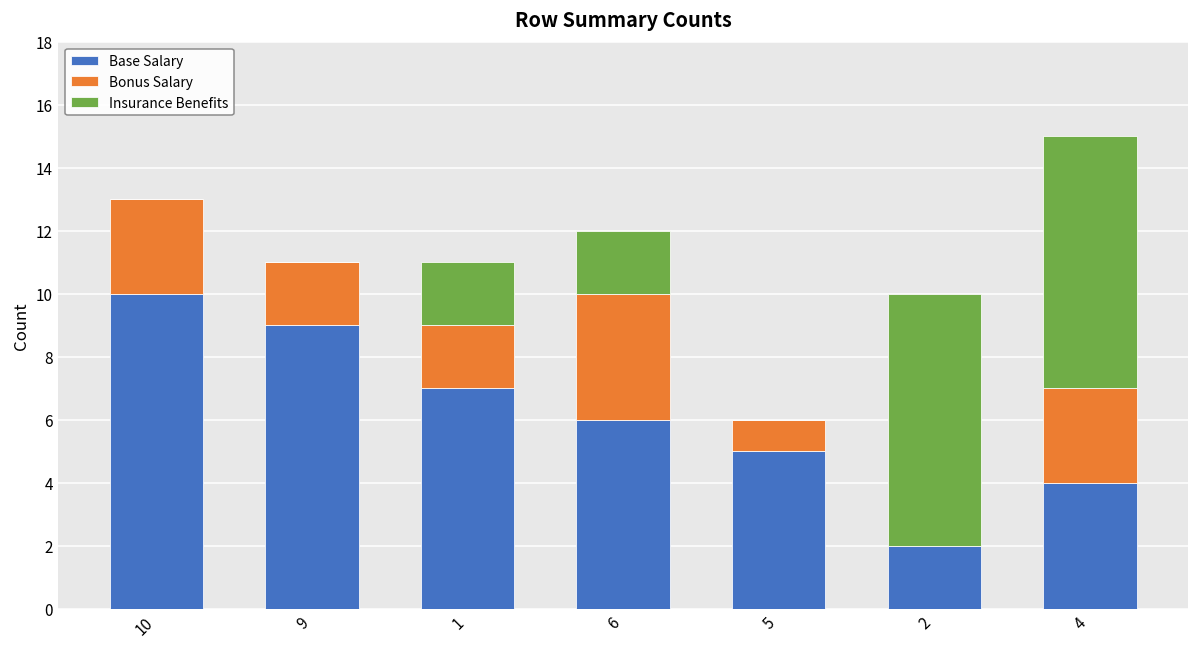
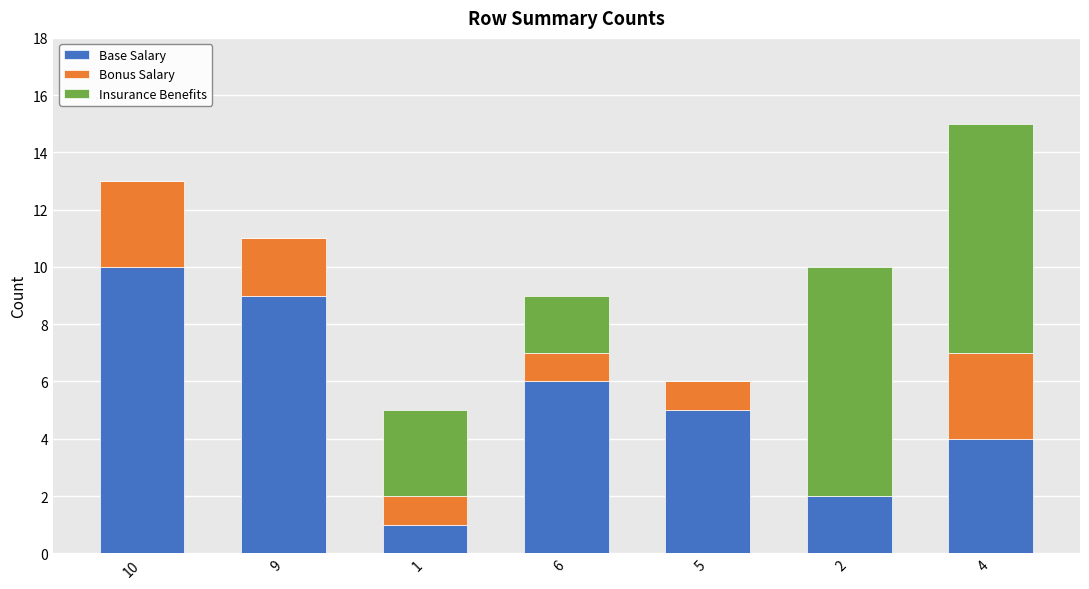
Base Salary, 1: 7 -> 1
Bonus Salary, 1: 2 -> 1
Insurance Benefits, 1: 2 -> 3
Bonus Salary, 6: 4 -> 1
